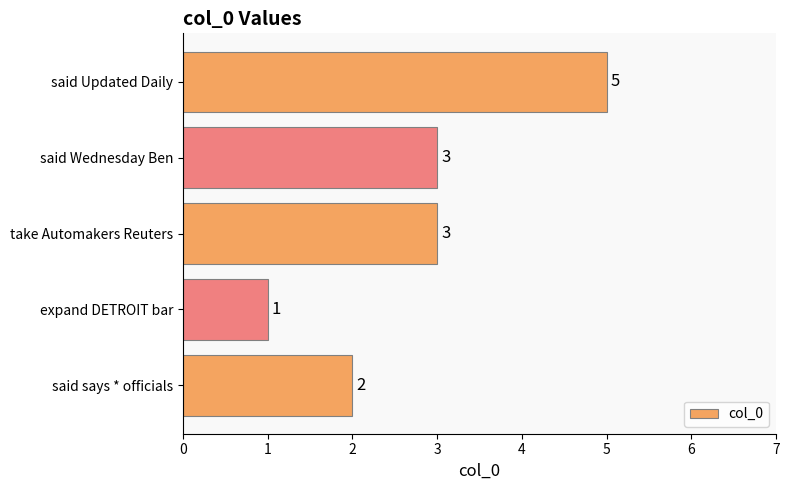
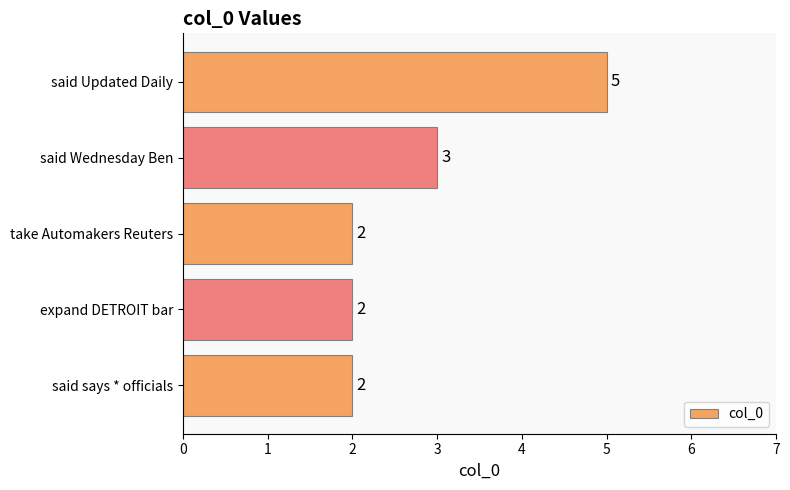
take Automakers Reuters: 3 -> 2
expand DETROIT bar: 1 -> 2
